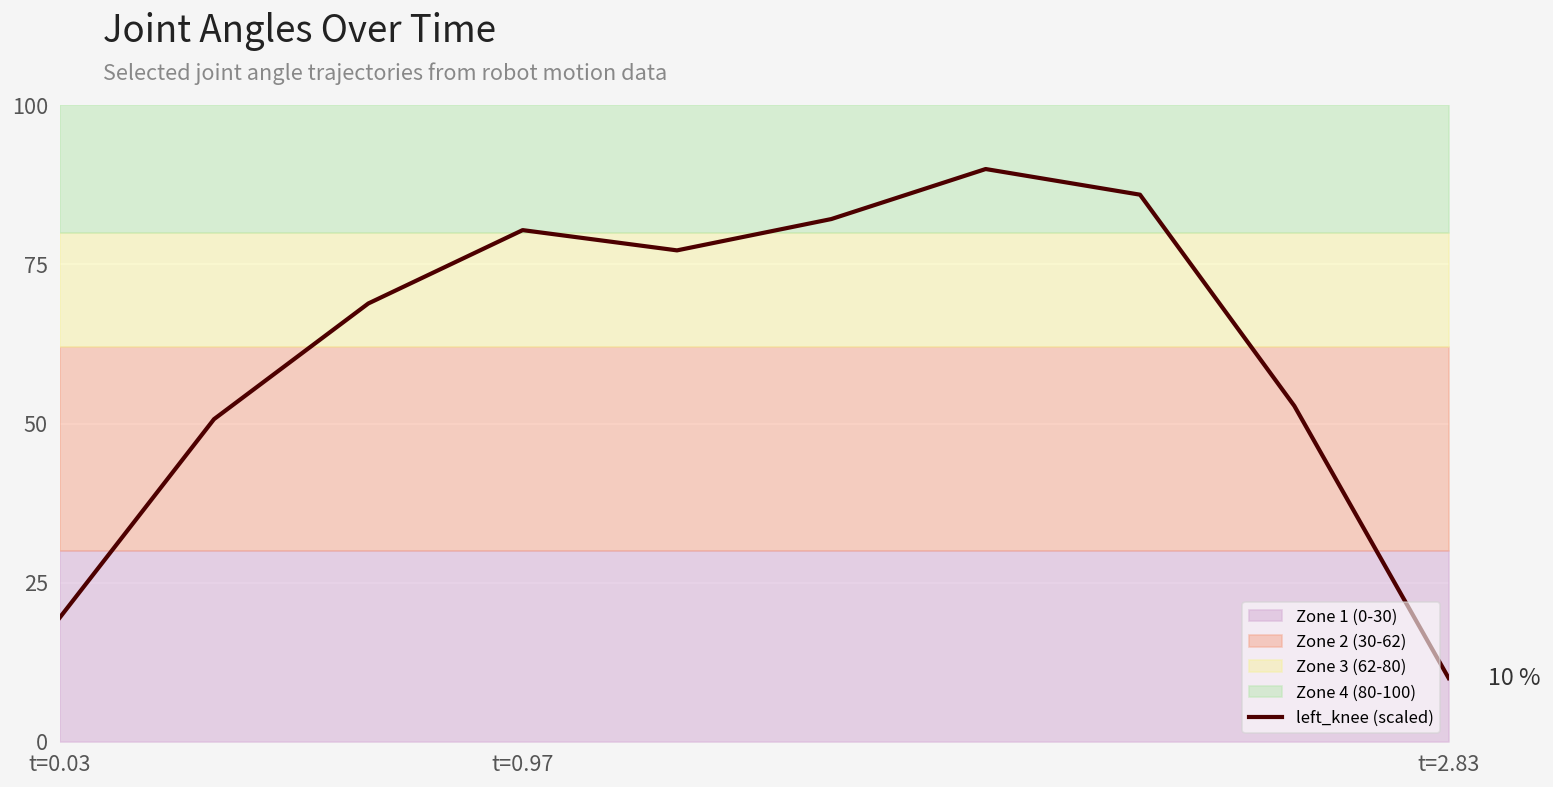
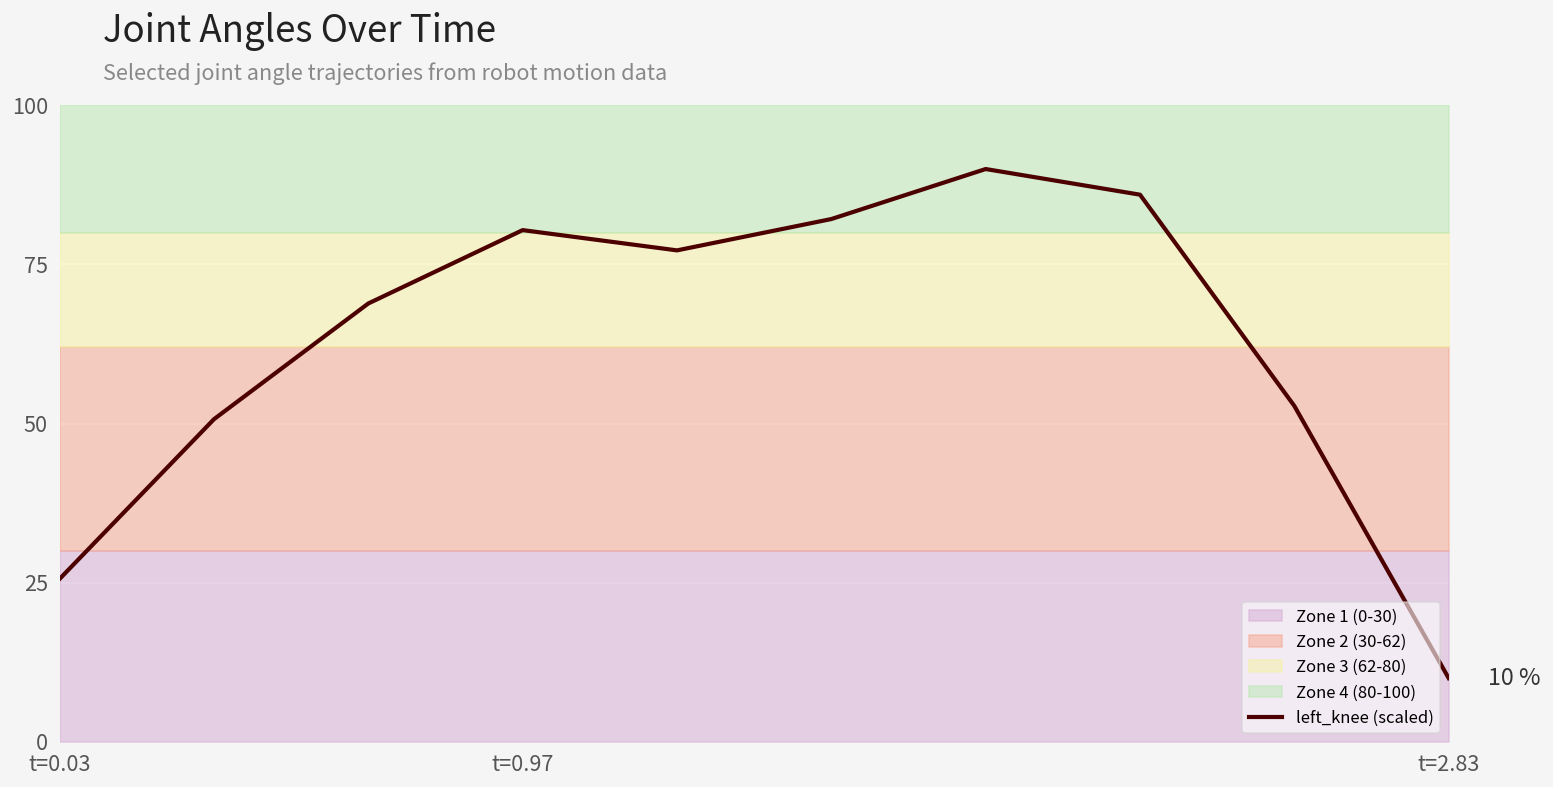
left_knee (scaled), t=0.03: 19 -> 26
